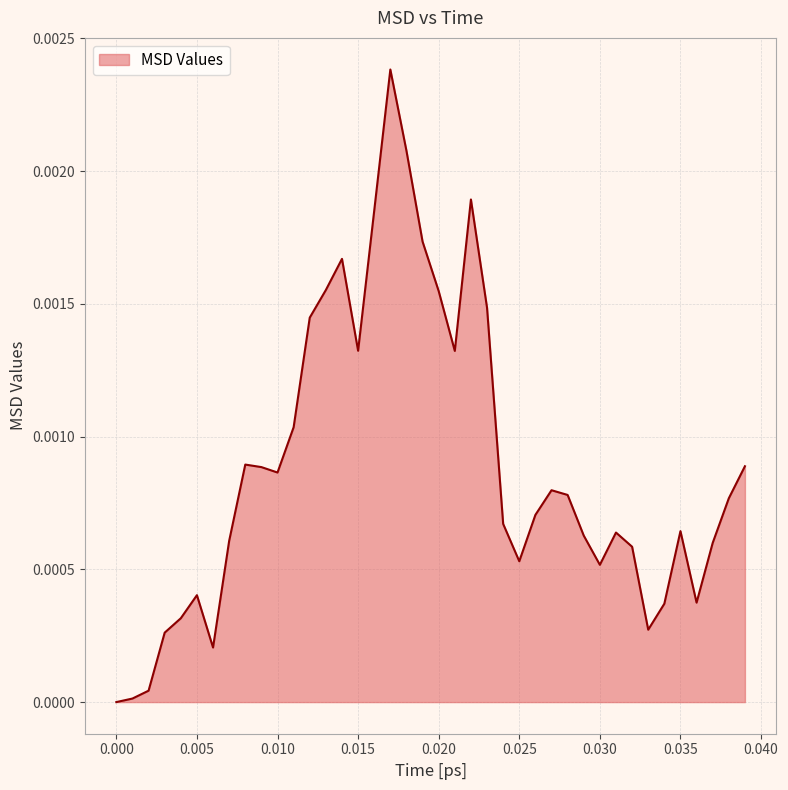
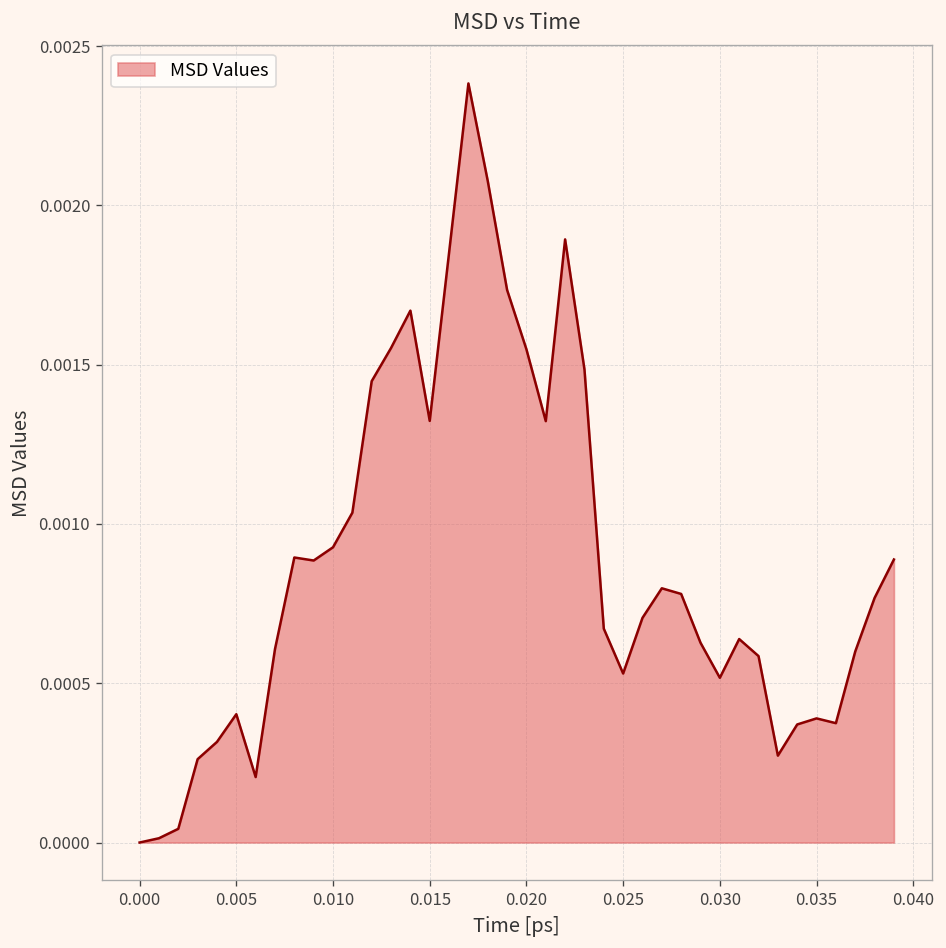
0.010: 0.00086 -> 0.00093
0.035: 0.00064 -> 0.00039
